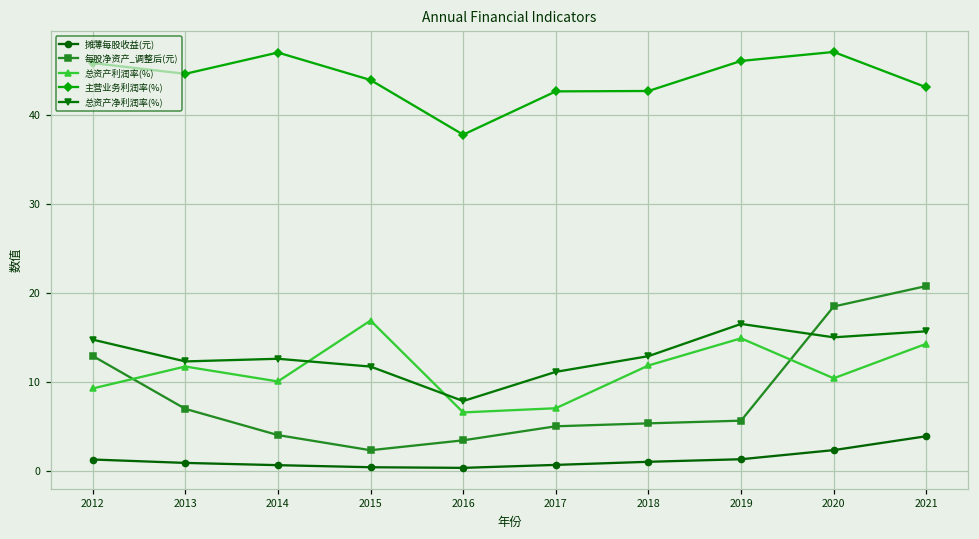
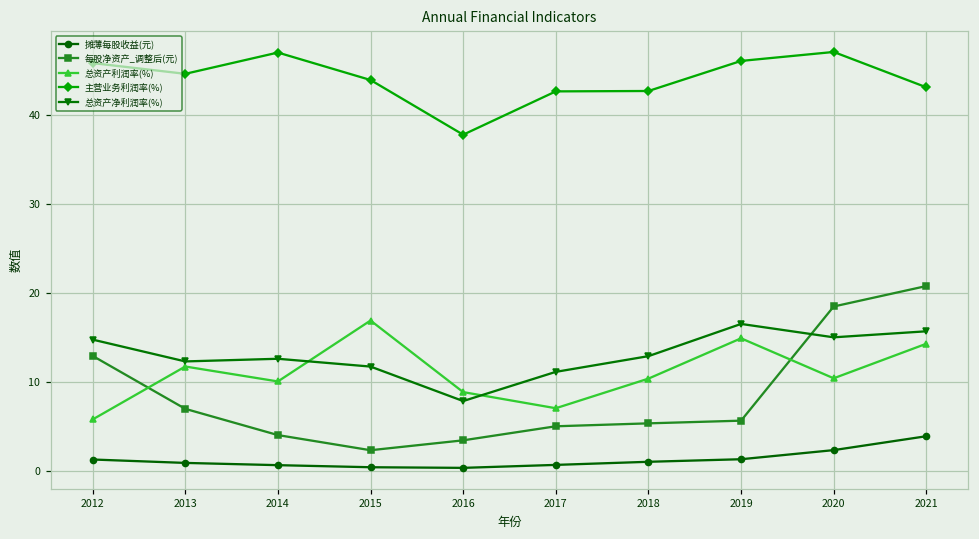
总资产利润率(%), 2012: 9 -> 6
总资产利润率(%), 2016: 7 -> 9
总资产利润率(%), 2018: 12 -> 10
